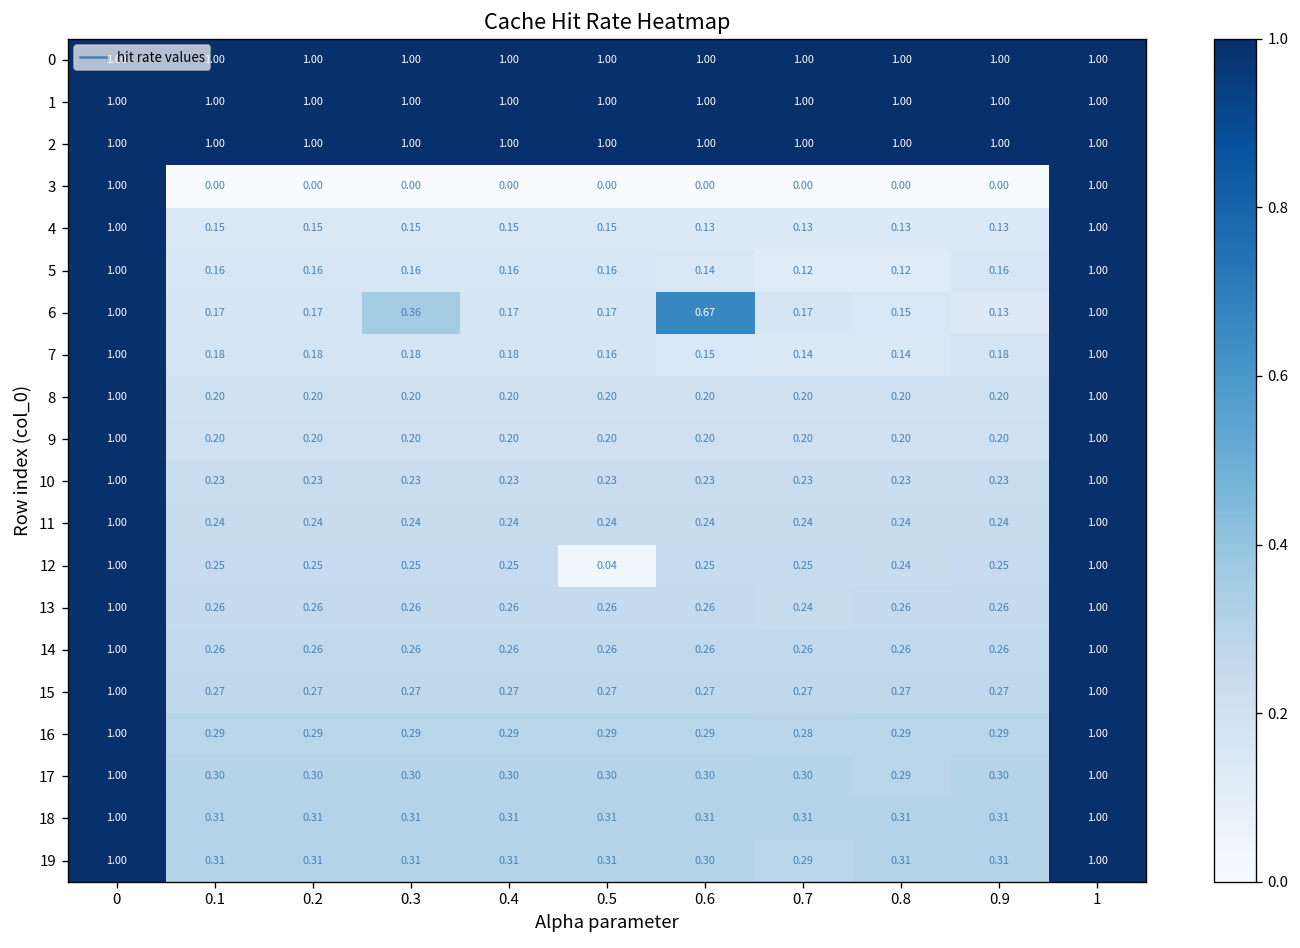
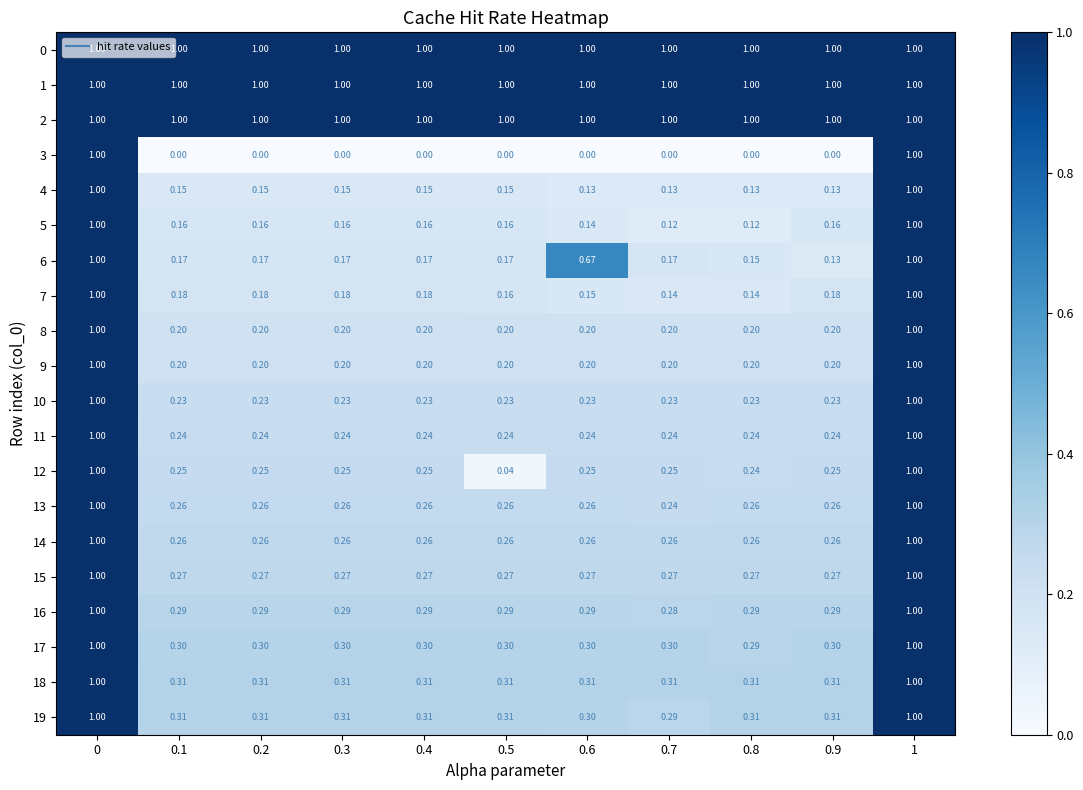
6, 0.3: 0.36 -> 0.17
